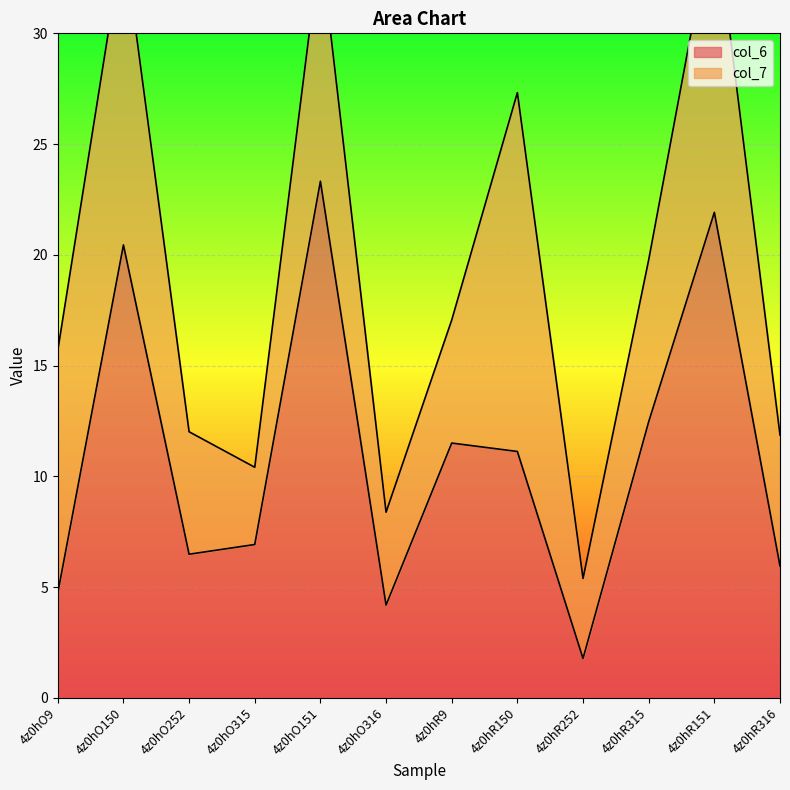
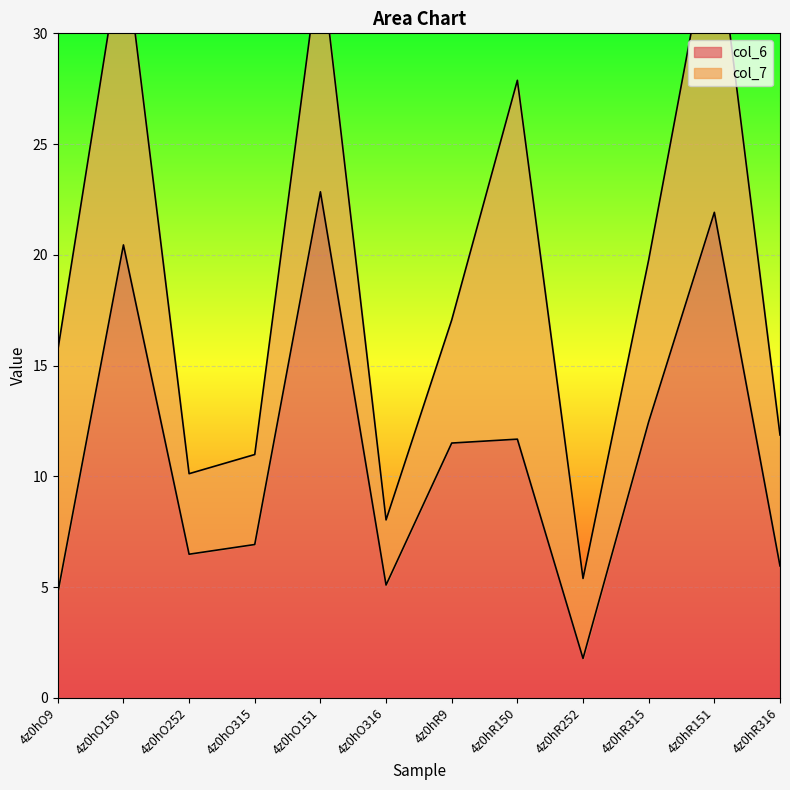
col_7, 4z0hO252: 5.5 -> 3.6
col_7, 4z0hO315: 3.5 -> 4.1
col_6, 4z0hO151: 23.3 -> 22.8
col_6, 4z0hO316: 4.2 -> 5.1
col_7, 4z0hO316: 4.2 -> 2.9
col_6, 4z0hR150: 11.1 -> 11.7
